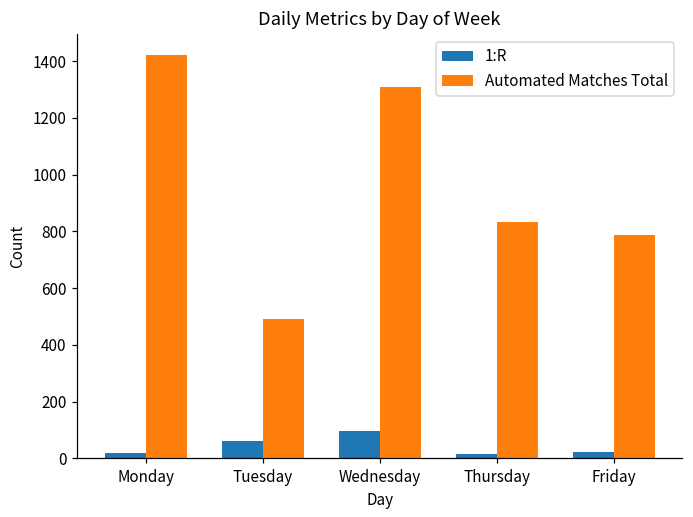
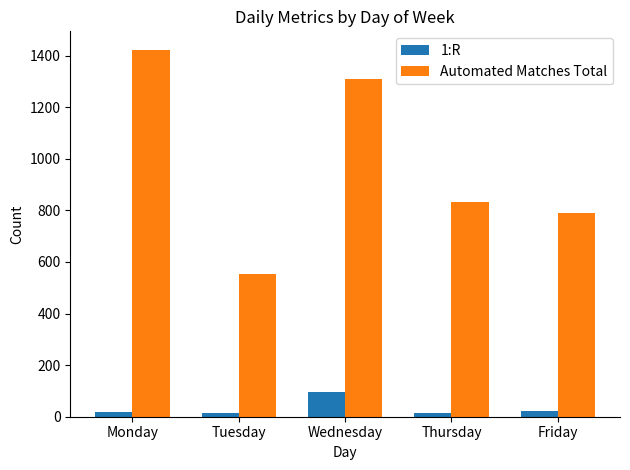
1:R, Tuesday: 60 -> 20
Automated Matches Total, Tuesday: 490 -> 550
